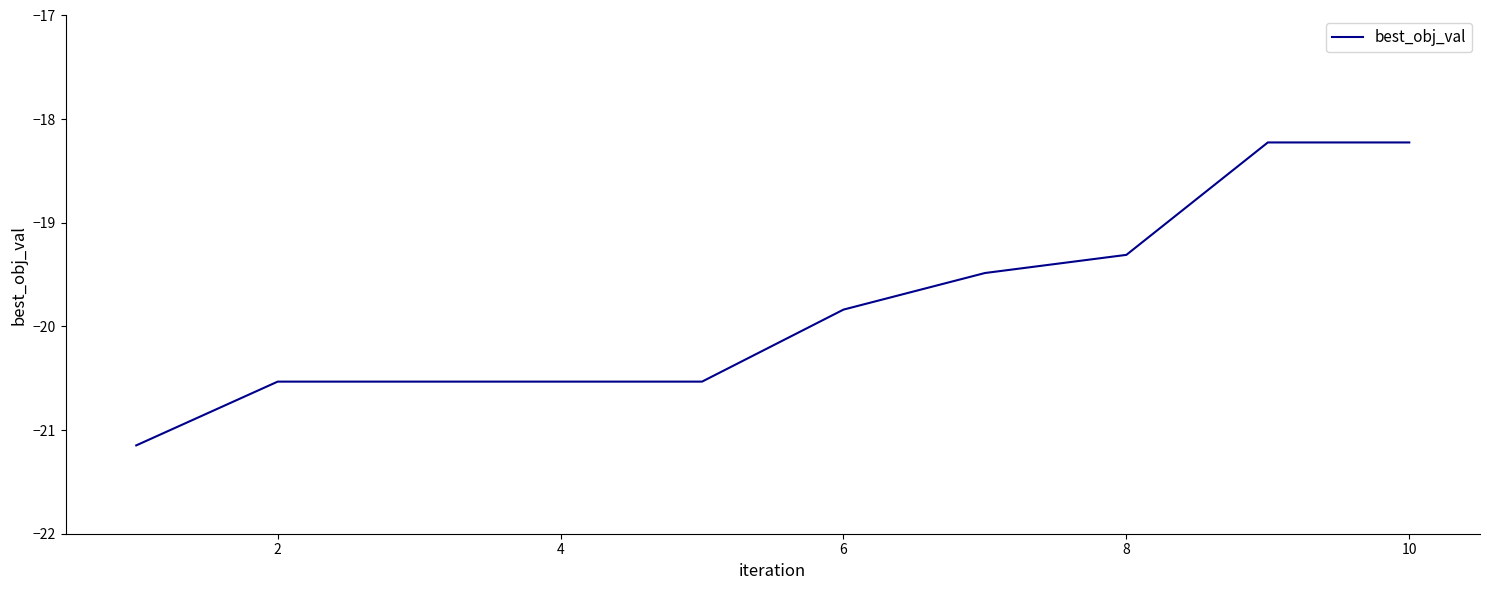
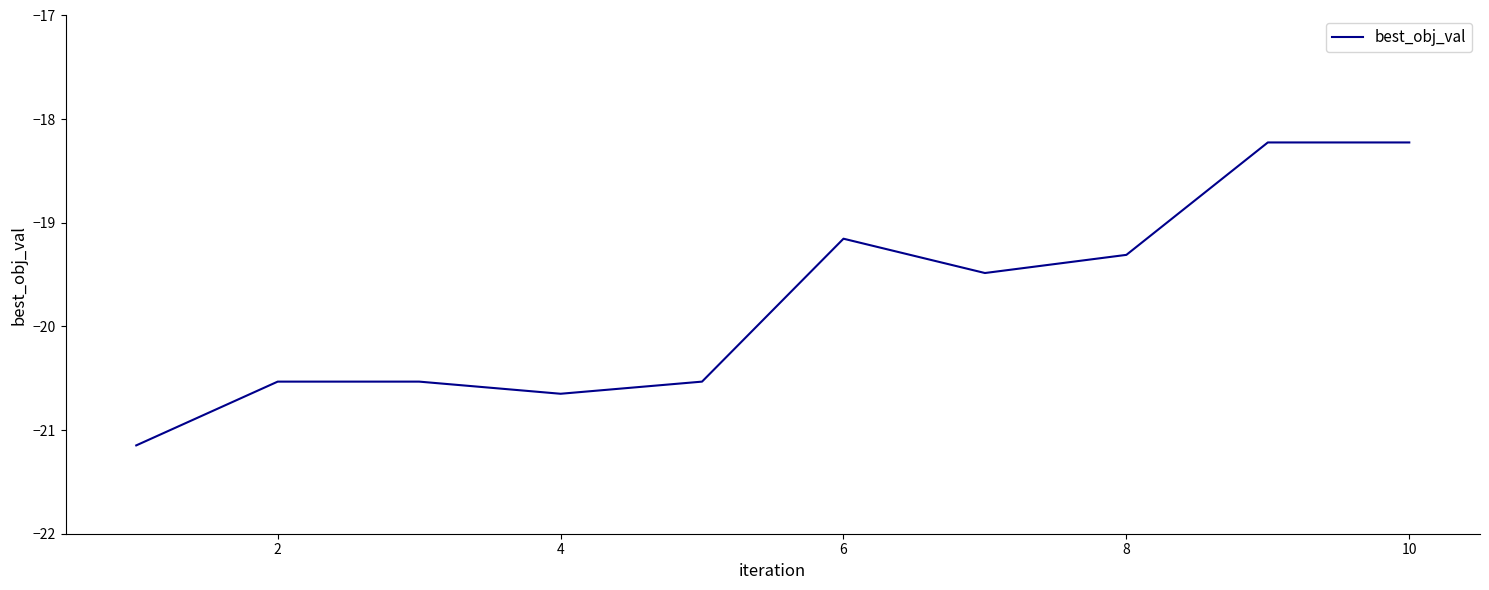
4: -20.53 -> -20.65
6: -19.84 -> -19.15
